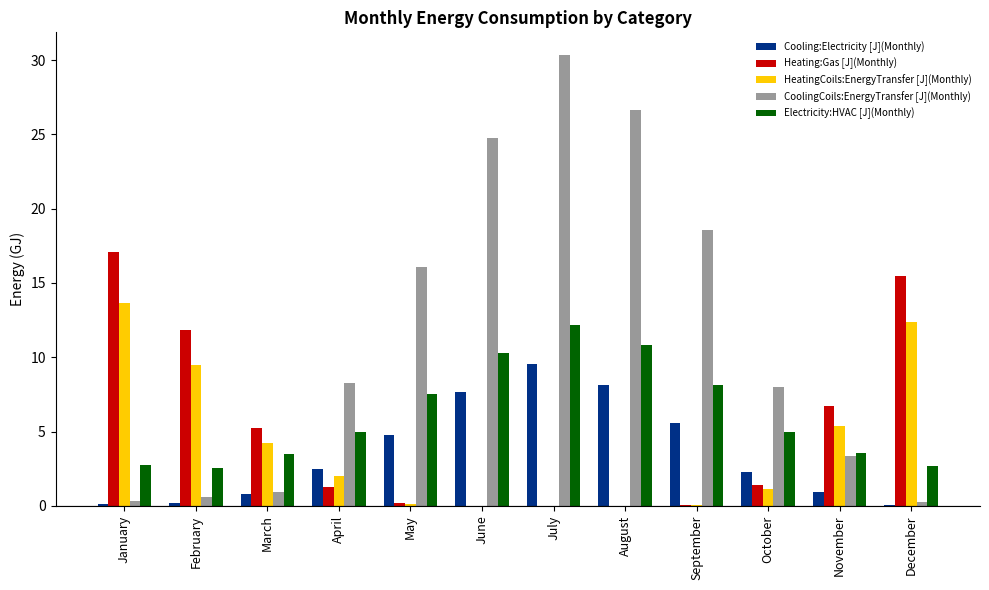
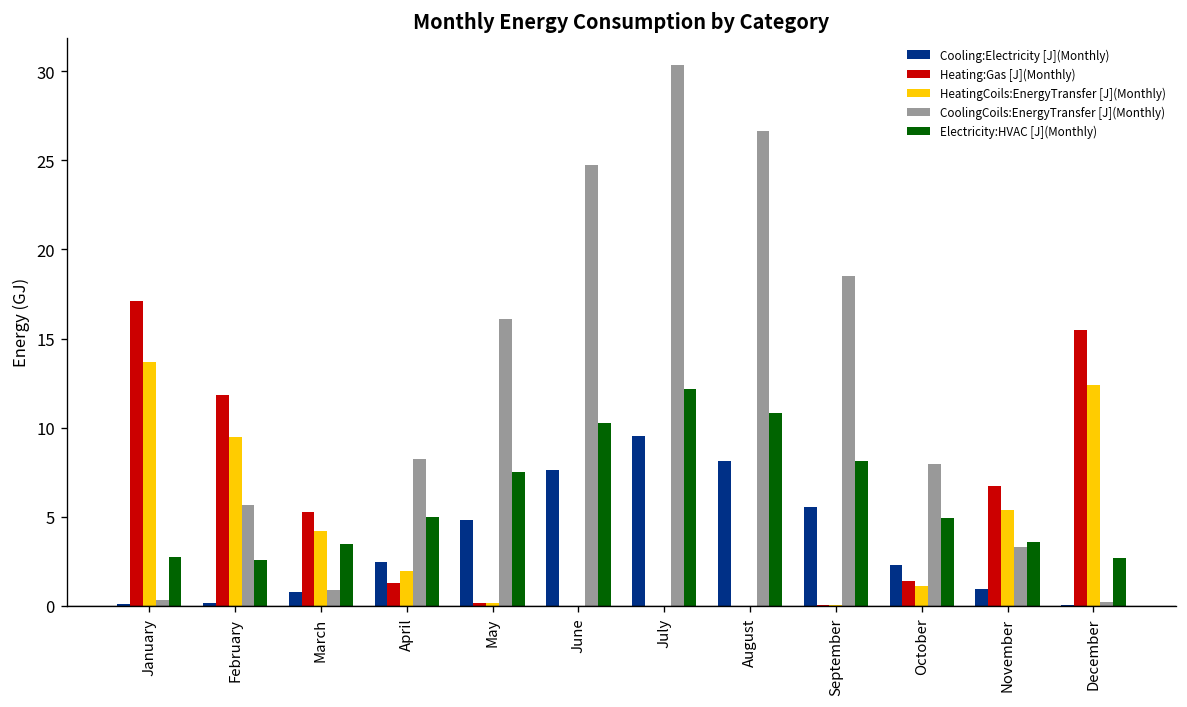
CoolingCoils:EnergyTransfer [J](Monthly), February: 0.6 -> 5.6
